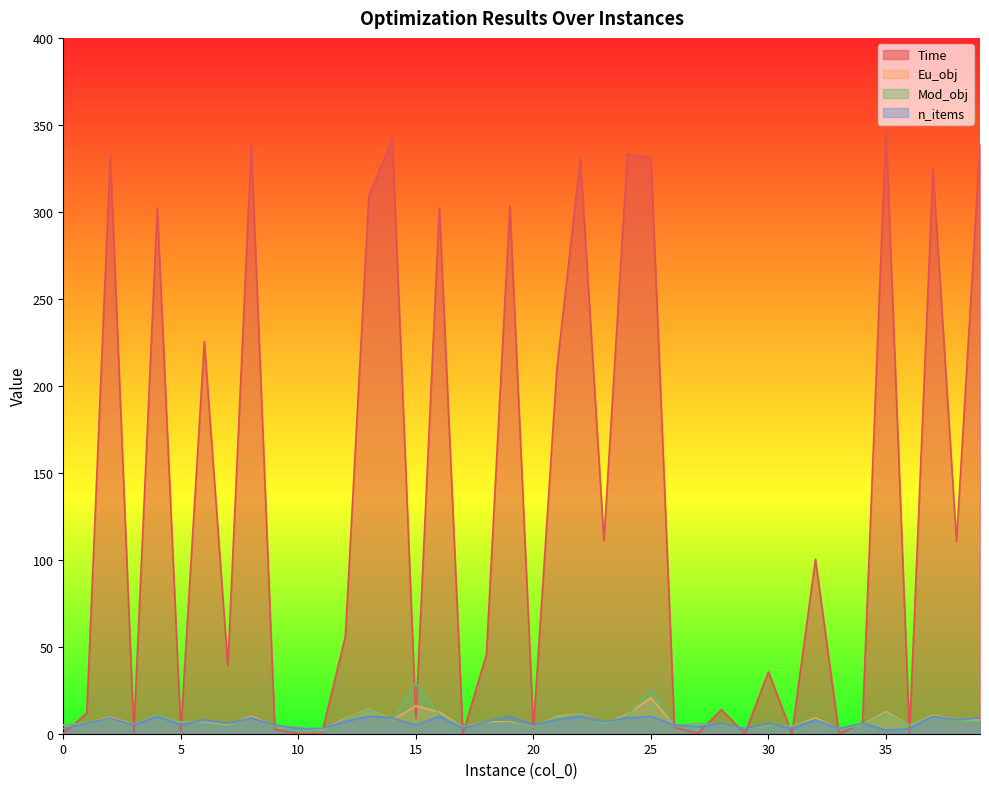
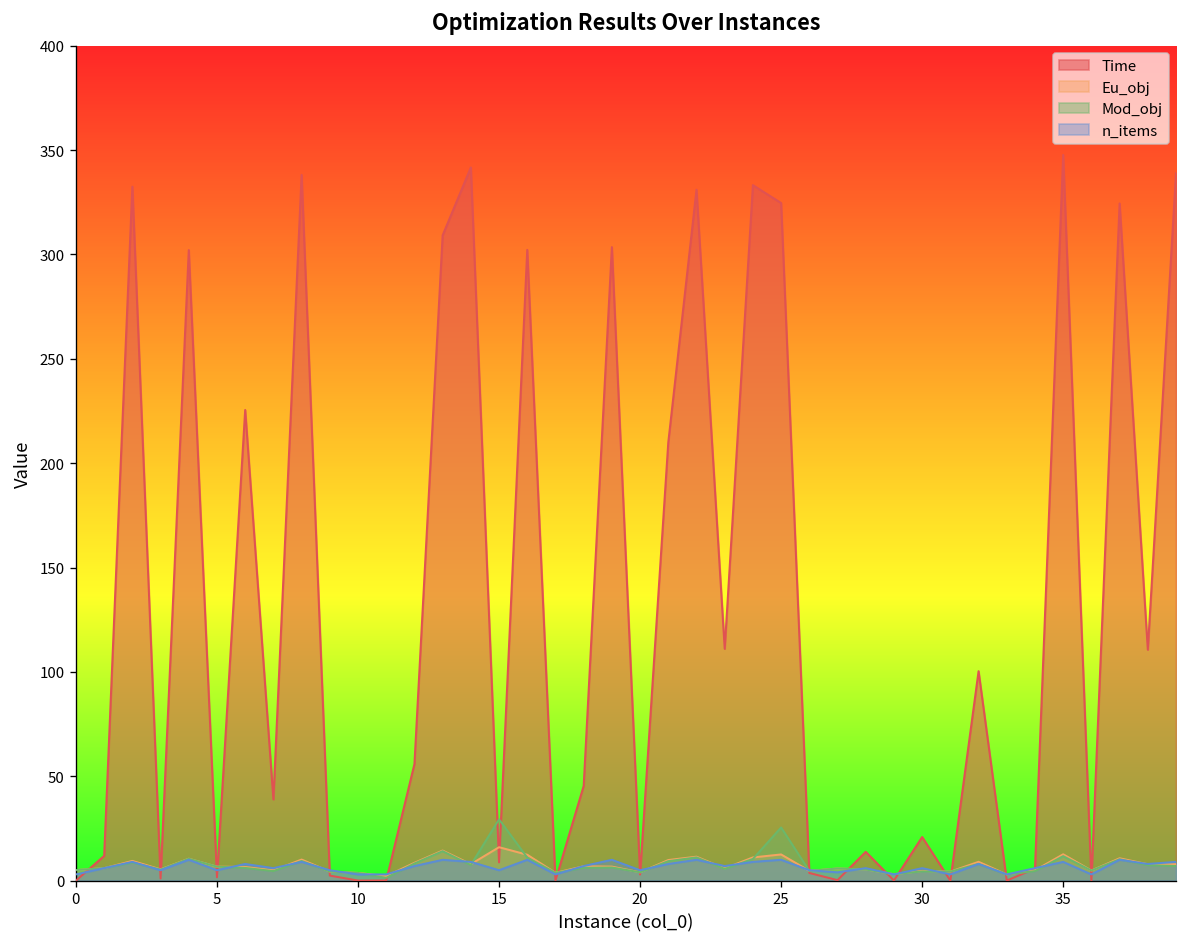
Time, 25: 331 -> 325
Eu_obj, 25: 21 -> 13
Time, 30: 36 -> 21
n_items, 35: 2 -> 9
